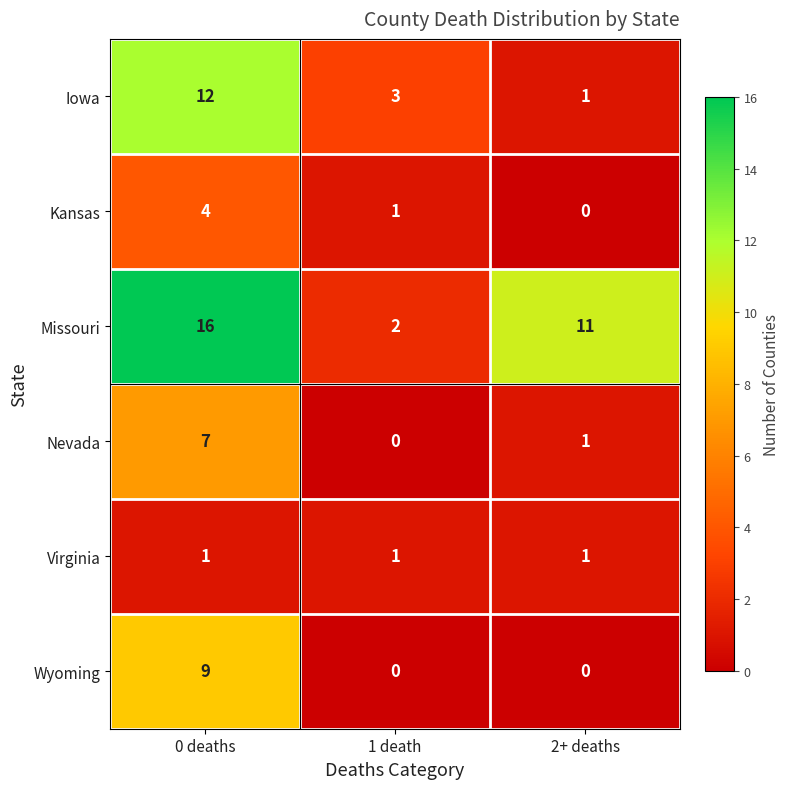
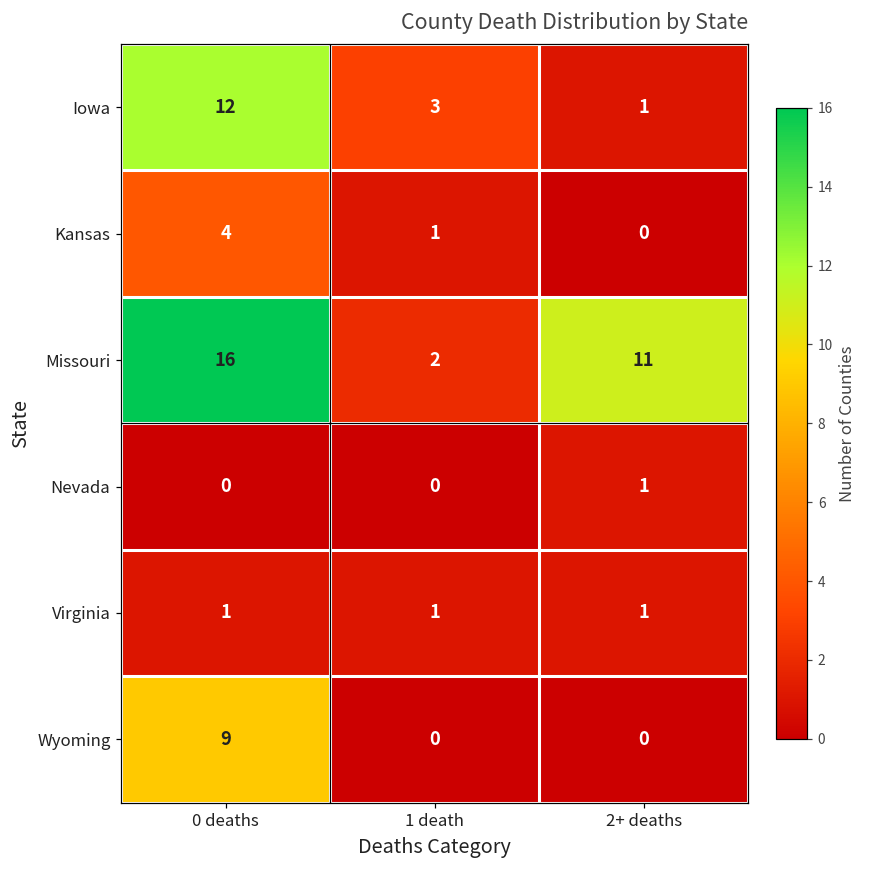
Nevada, 0 deaths: 7 -> 0
